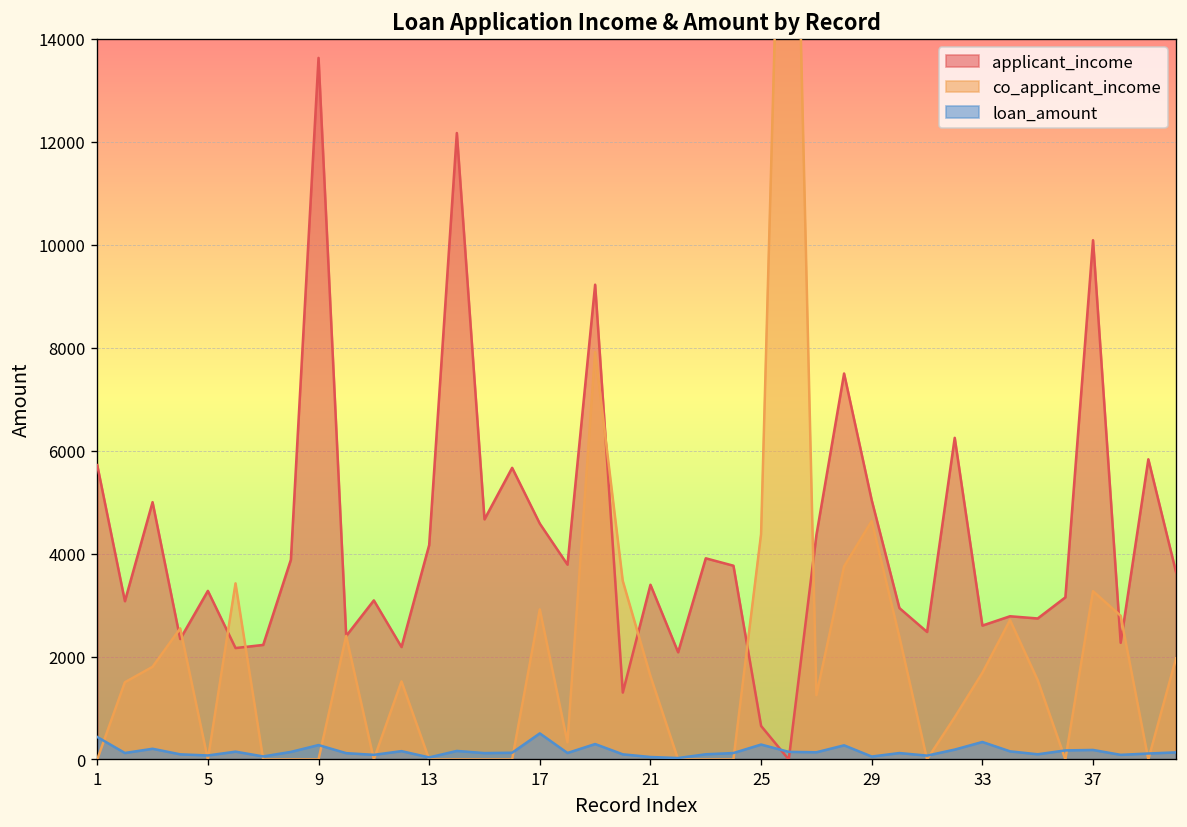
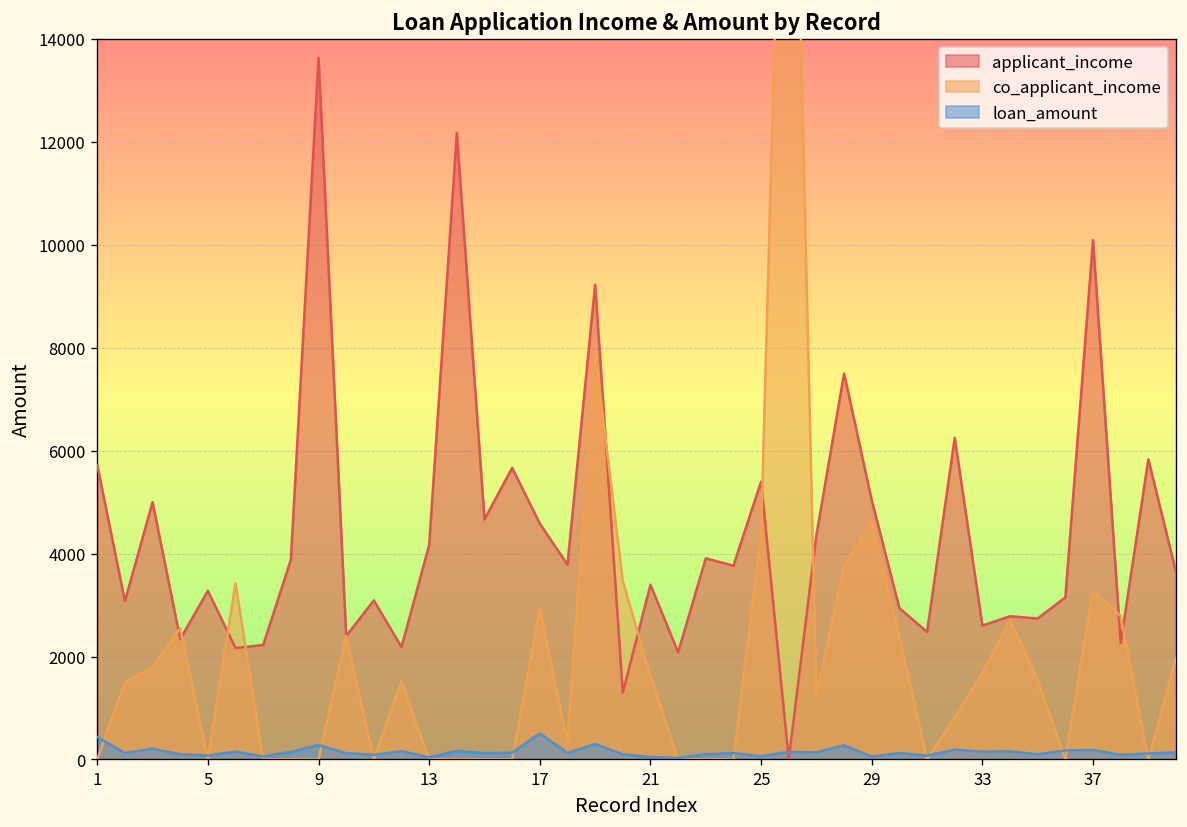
applicant_income, 25: 700 -> 5400
loan_amount, 25: 300 -> 100
loan_amount, 33: 300 -> 200
